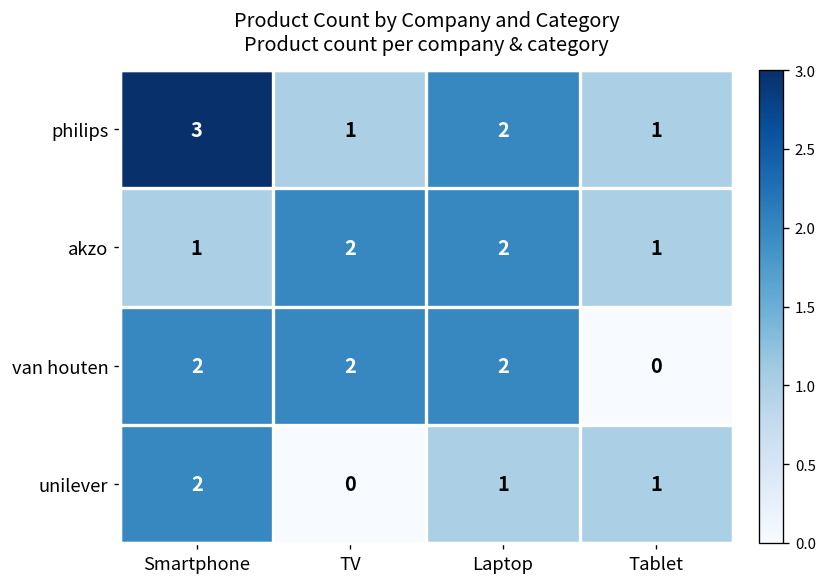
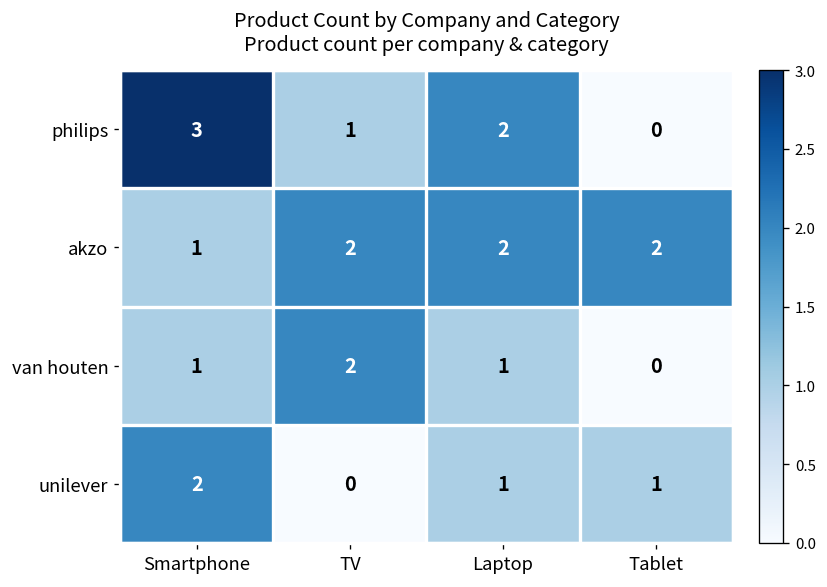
philips, Tablet: 1 -> 0
akzo, Tablet: 1 -> 2
van houten, Smartphone: 2 -> 1
van houten, Laptop: 2 -> 1
